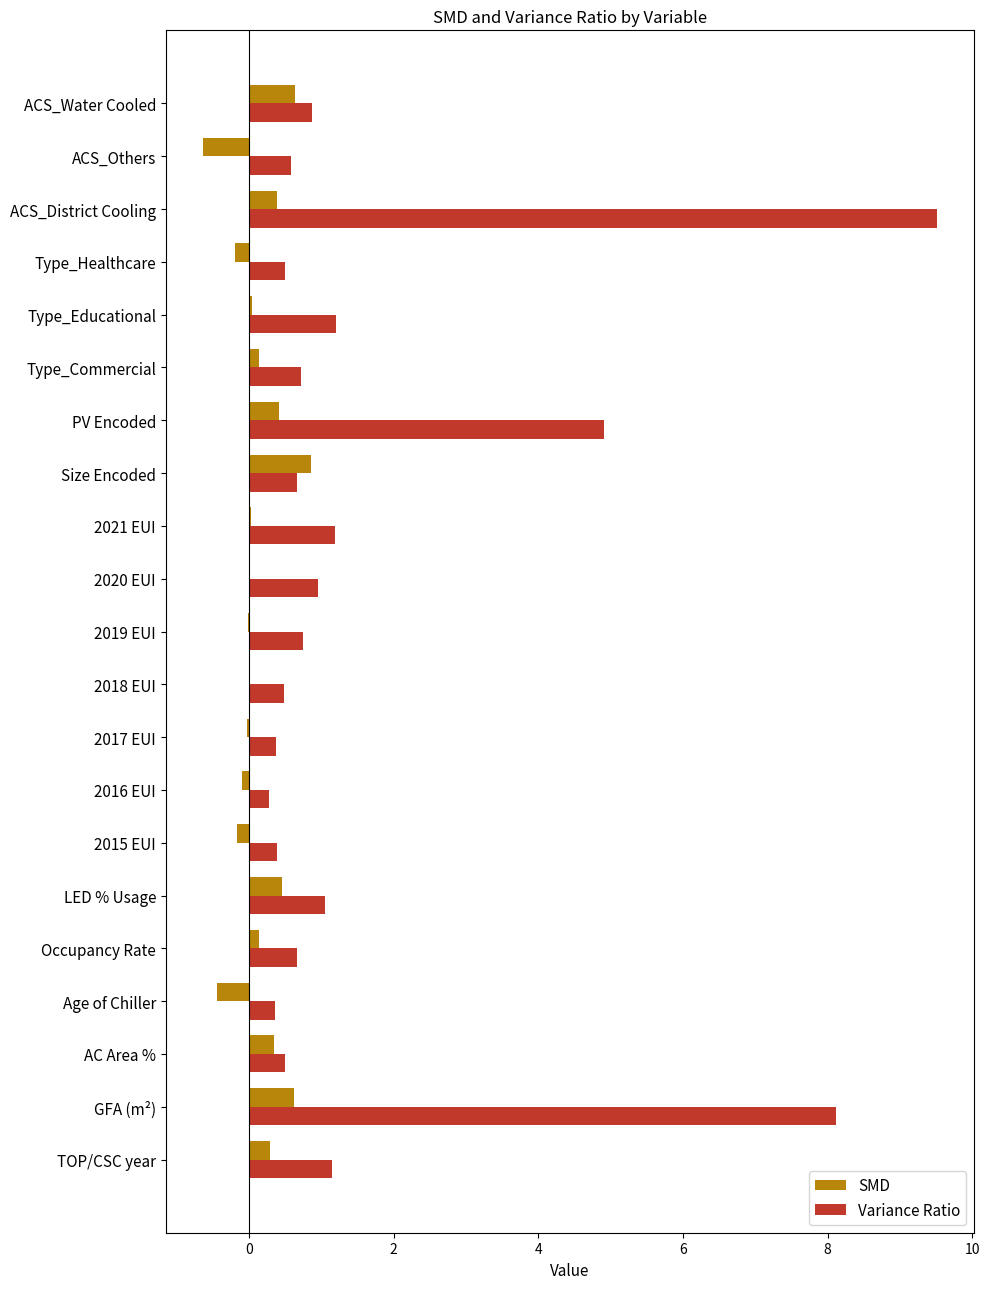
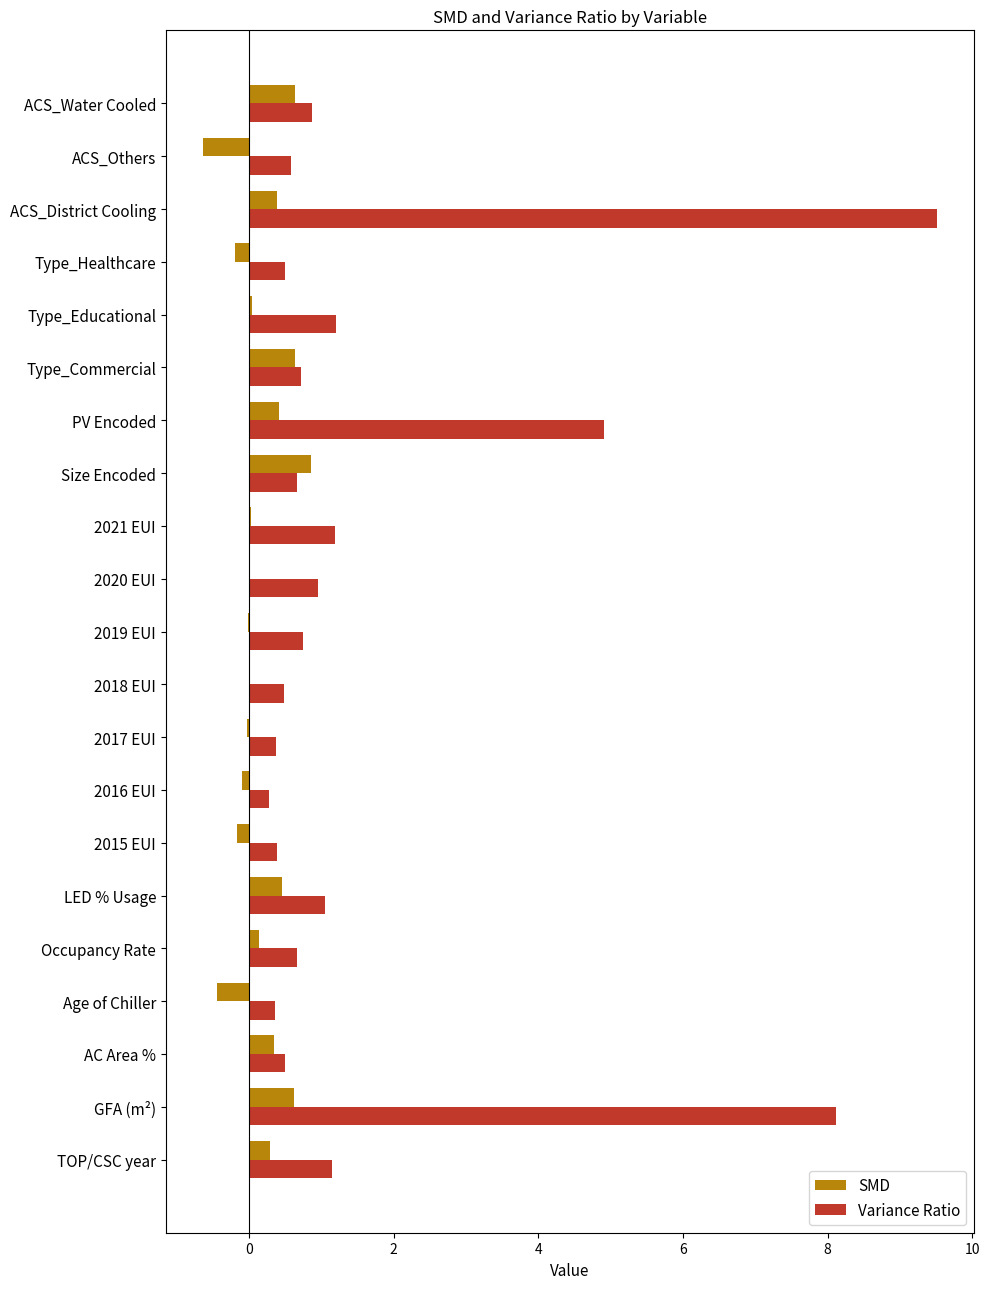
SMD, Type_Commercial: 0.1 -> 0.6
